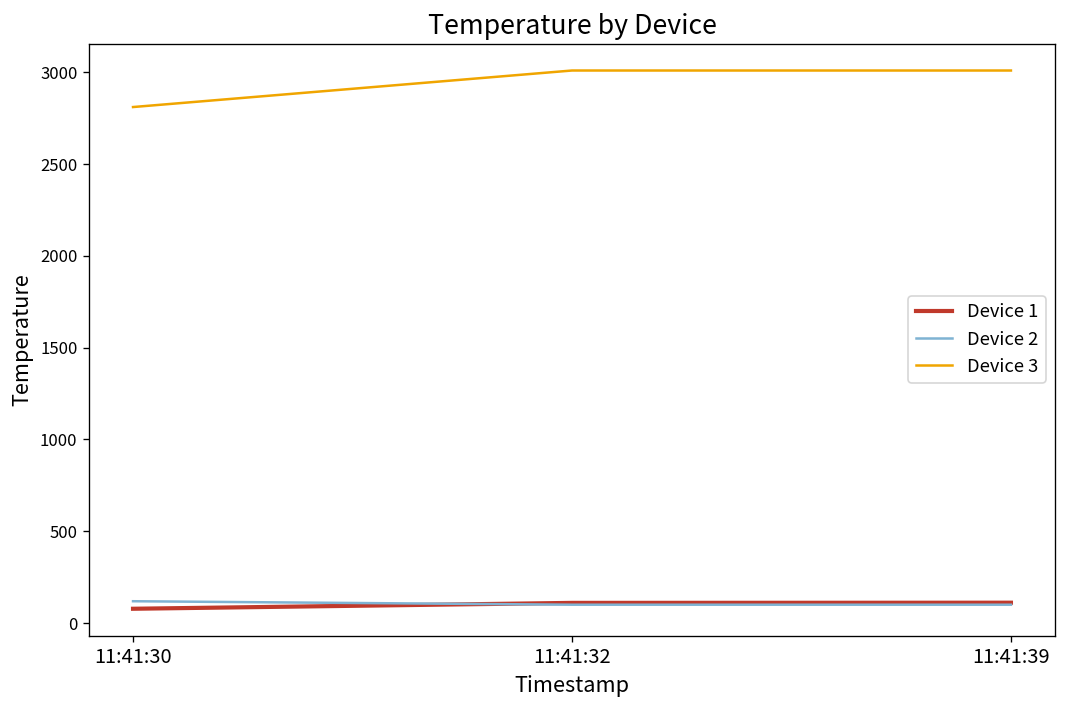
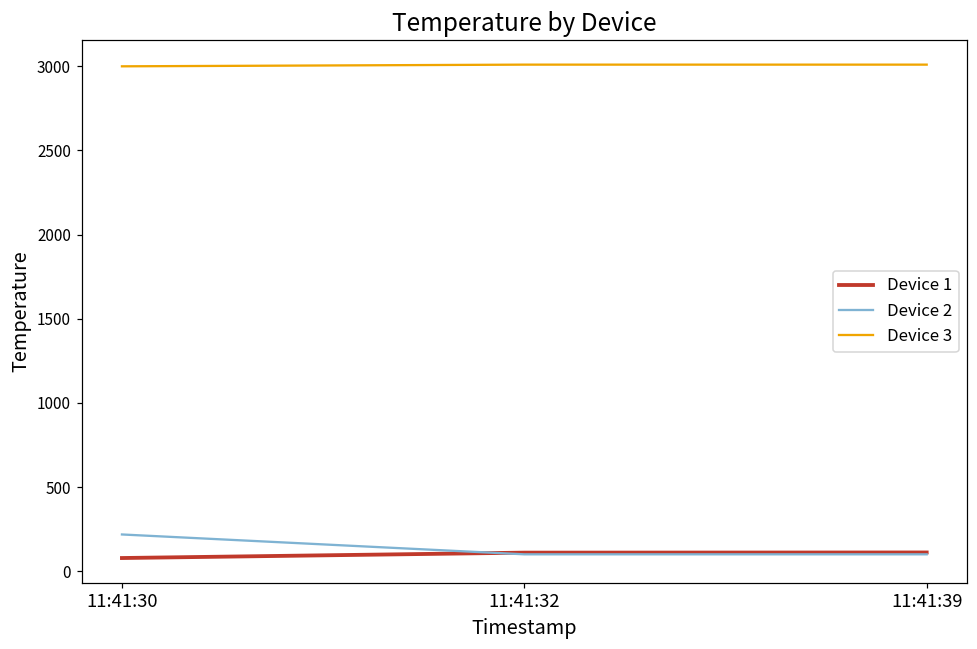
Device 2, 11:41:30: 120 -> 220
Device 3, 11:41:30: 2810 -> 3000
